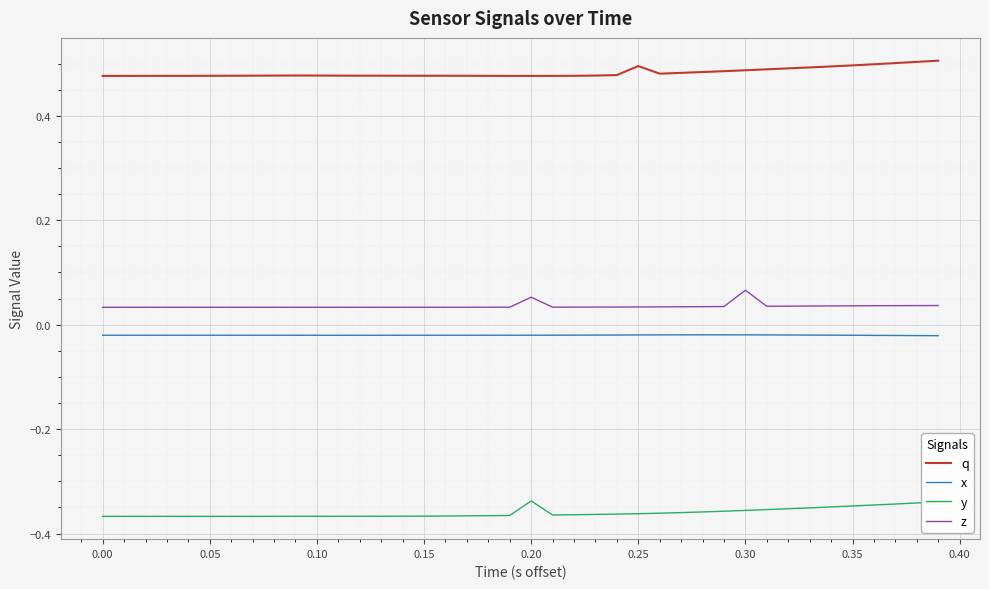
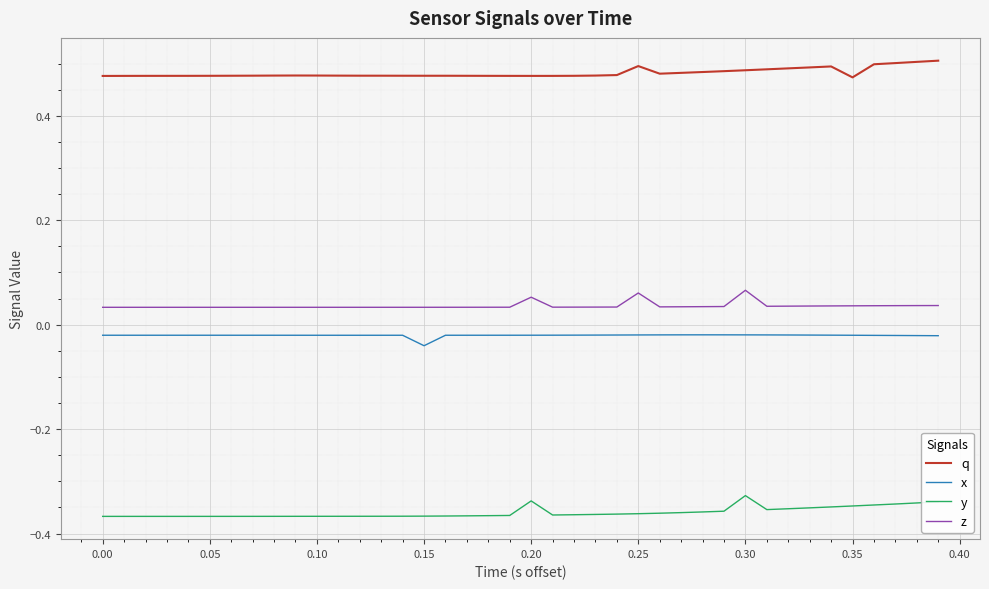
x, 0.15: -0.02 -> -0.04
z, 0.25: 0.03 -> 0.06
y, 0.30: -0.36 -> -0.33
q, 0.35: 0.50 -> 0.47
